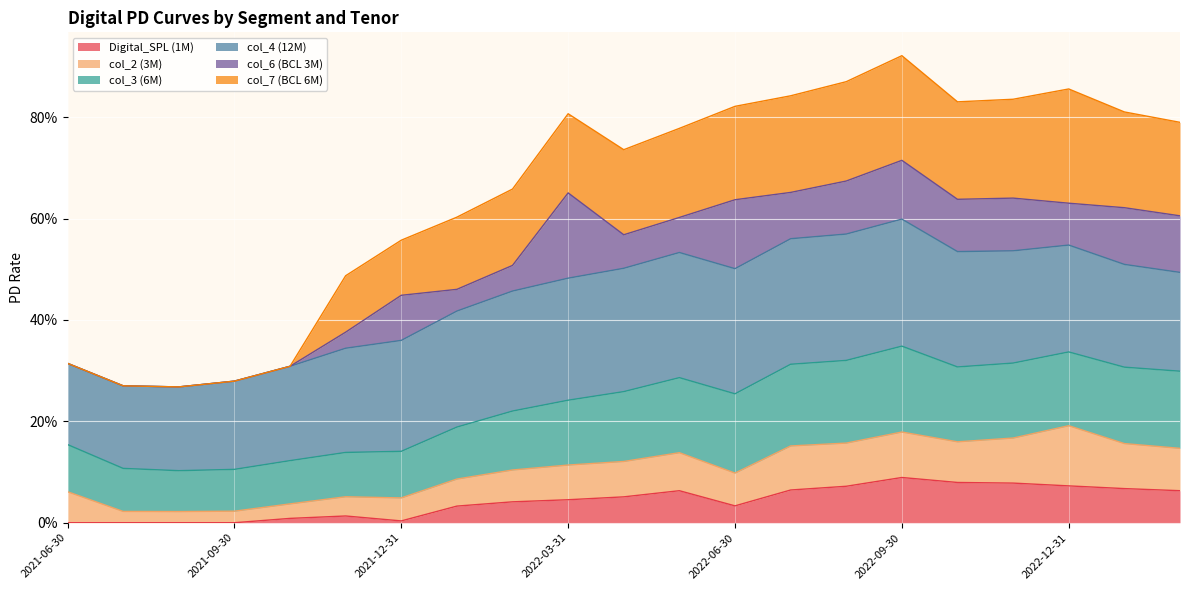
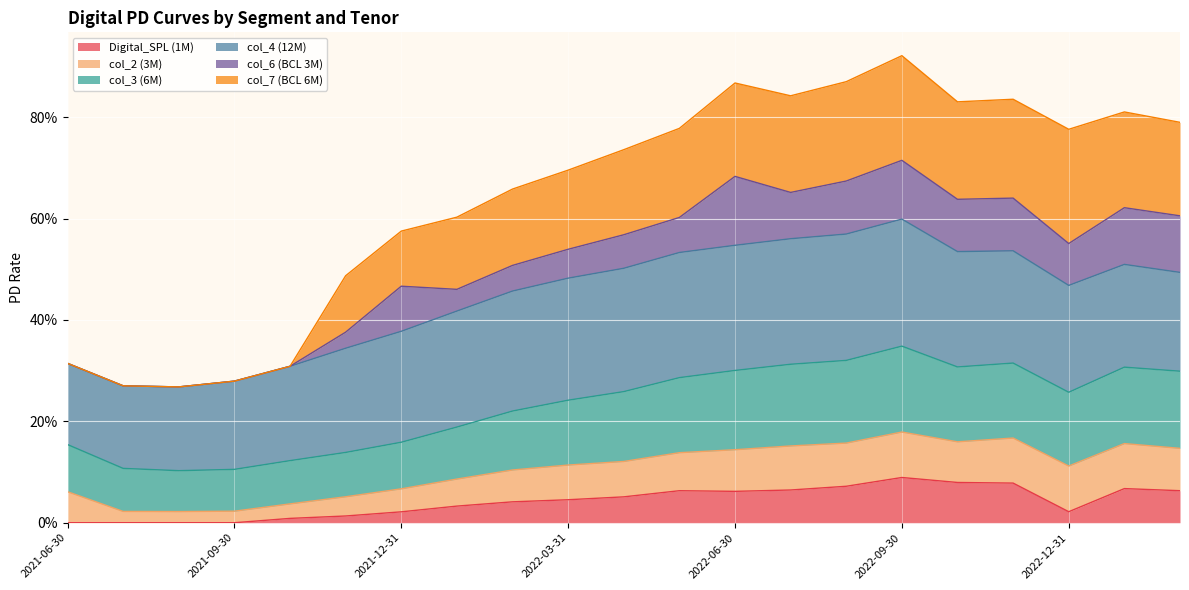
Digital_SPL (1M), 2021-12-31: 0% -> 2%
col_6 (BCL 3M), 2022-03-31: 17% -> 6%
Digital_SPL (1M), 2022-06-30: 3% -> 6%
col_2 (3M), 2022-06-30: 6% -> 8%
Digital_SPL (1M), 2022-12-31: 7% -> 2%
col_2 (3M), 2022-12-31: 12% -> 9%
